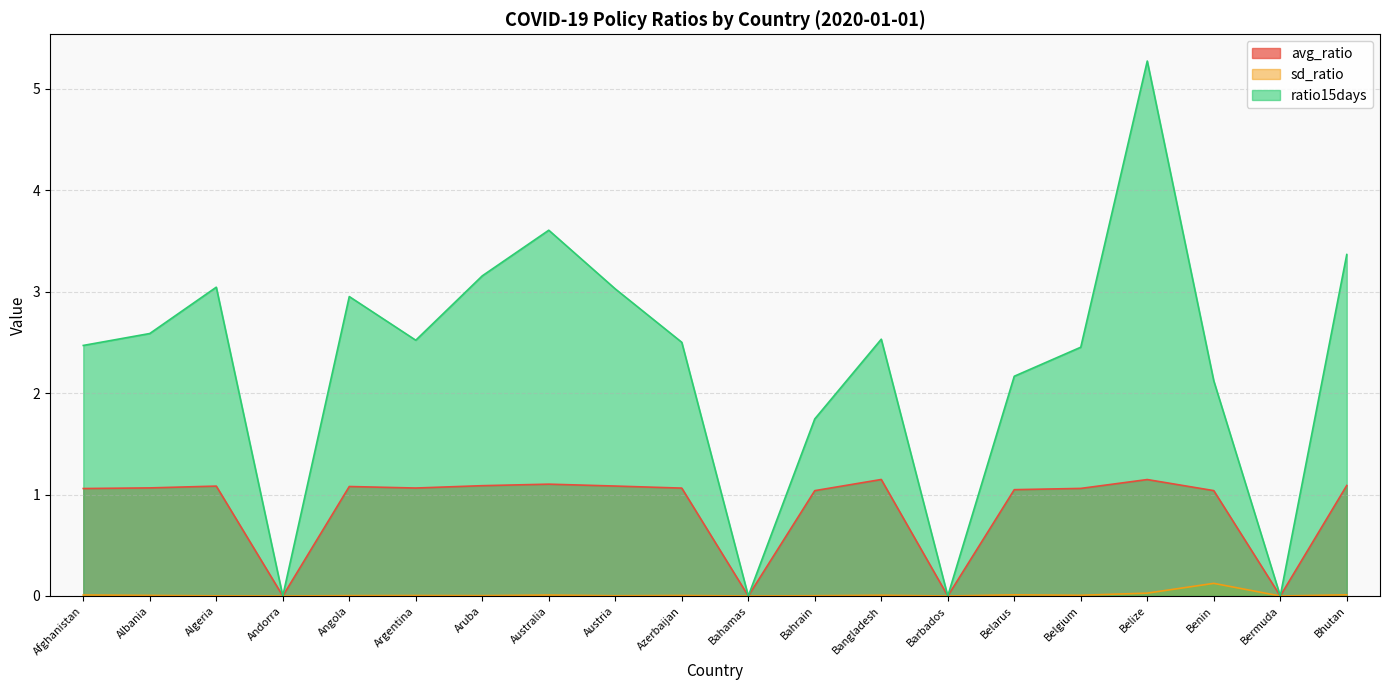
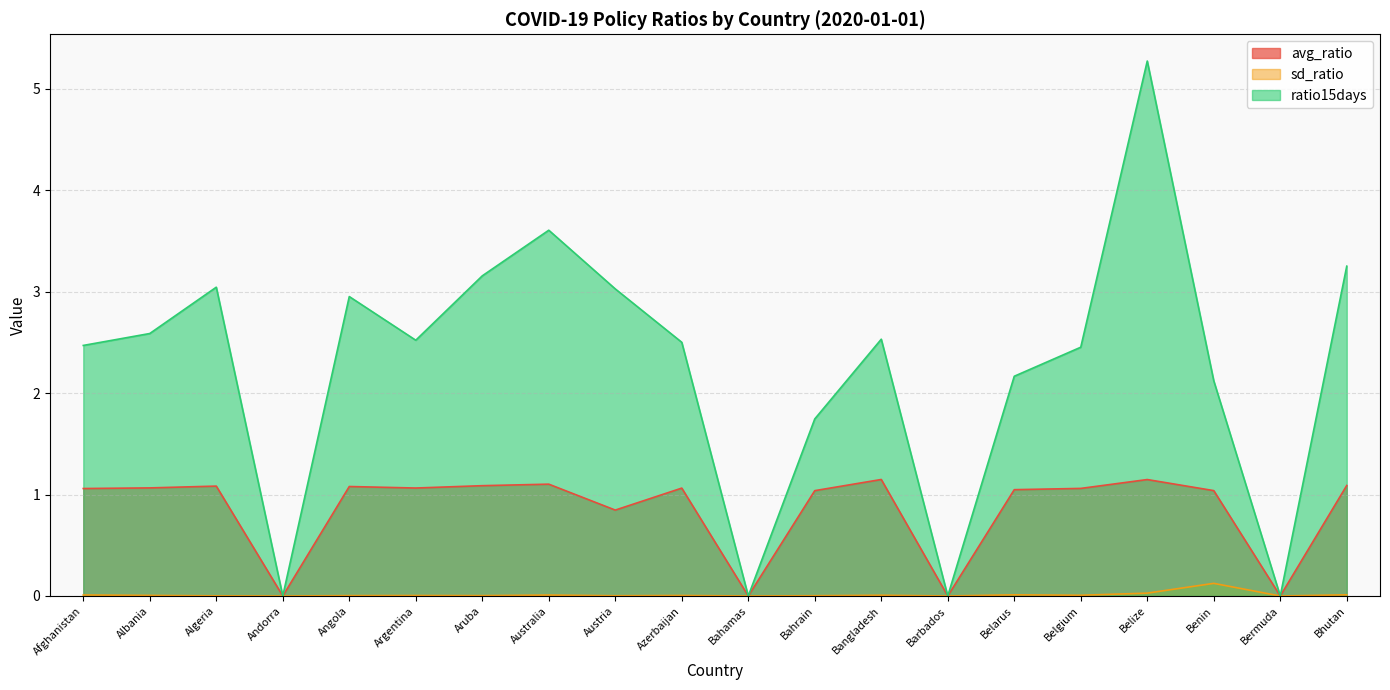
avg_ratio, Austria: 1.08 -> 0.85
ratio15days, Bhutan: 3.37 -> 3.25
